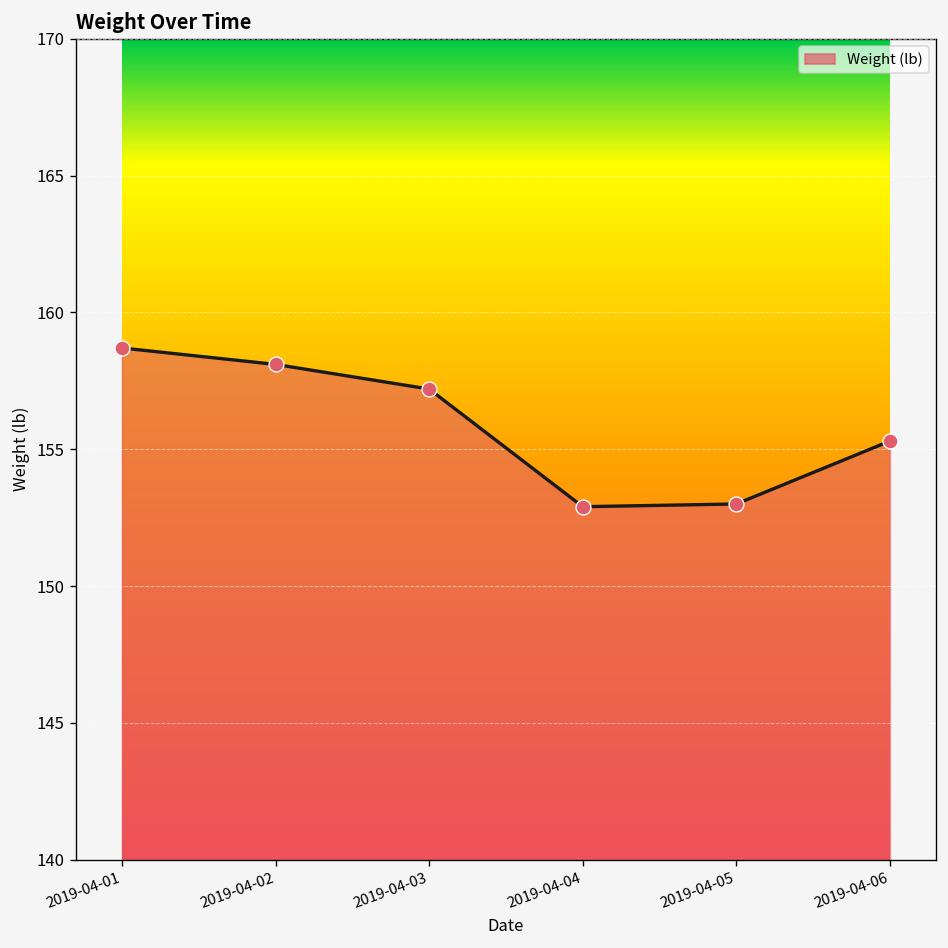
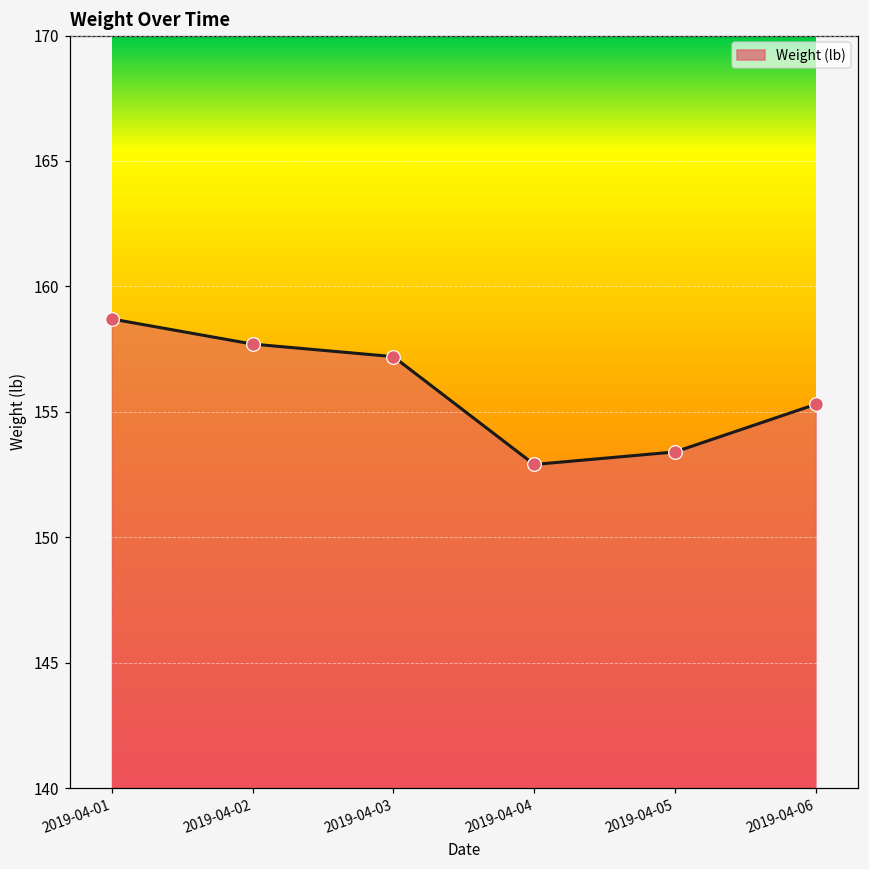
2019-04-02: 158.1 -> 157.7
2019-04-05: 153.0 -> 153.4
